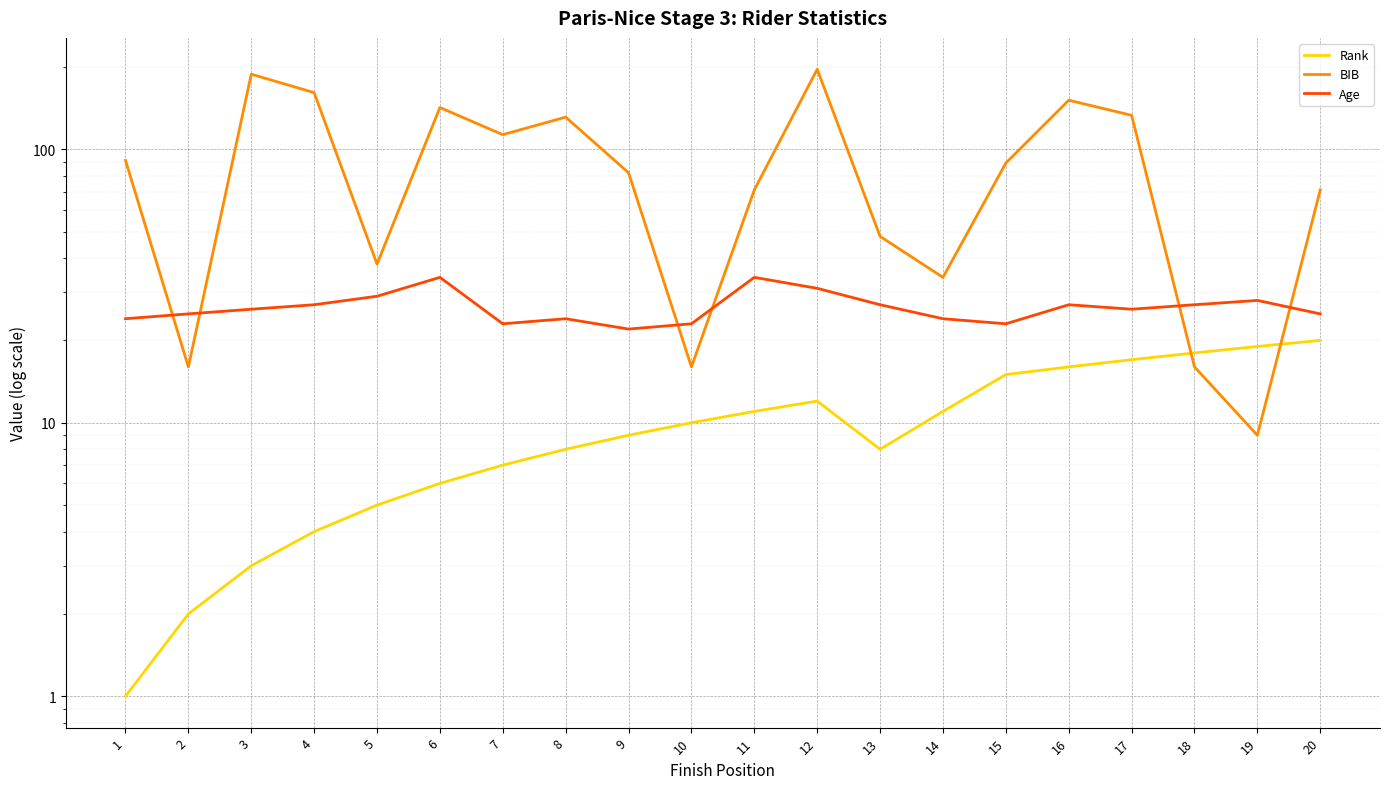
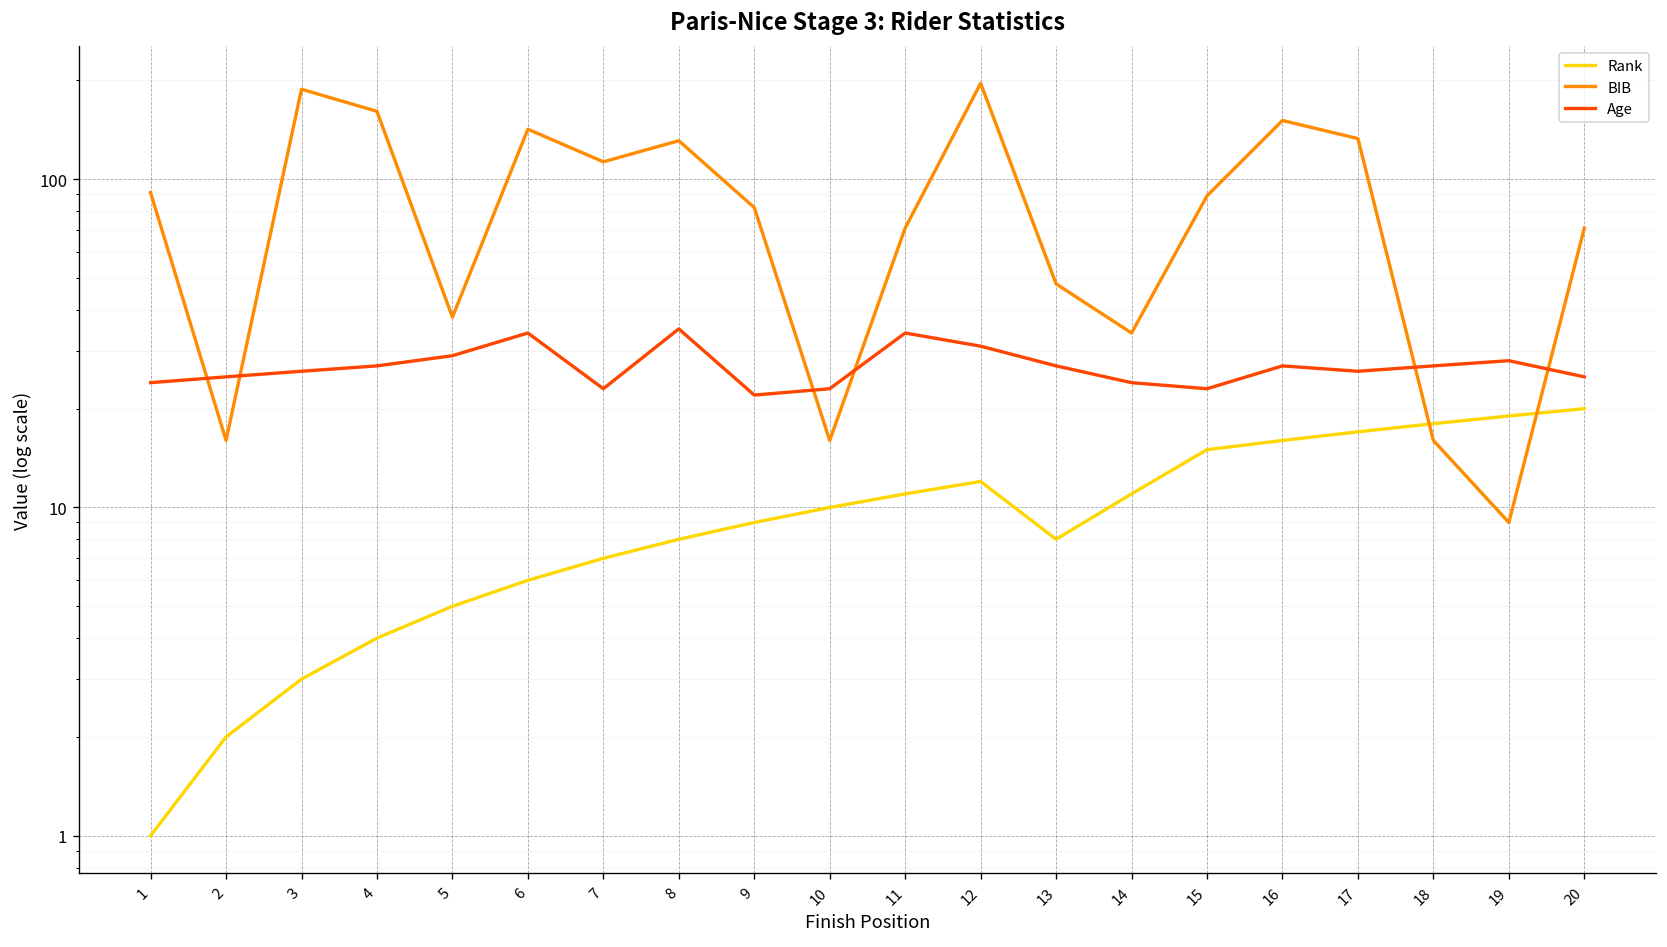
Age, 8: 24 -> 35
